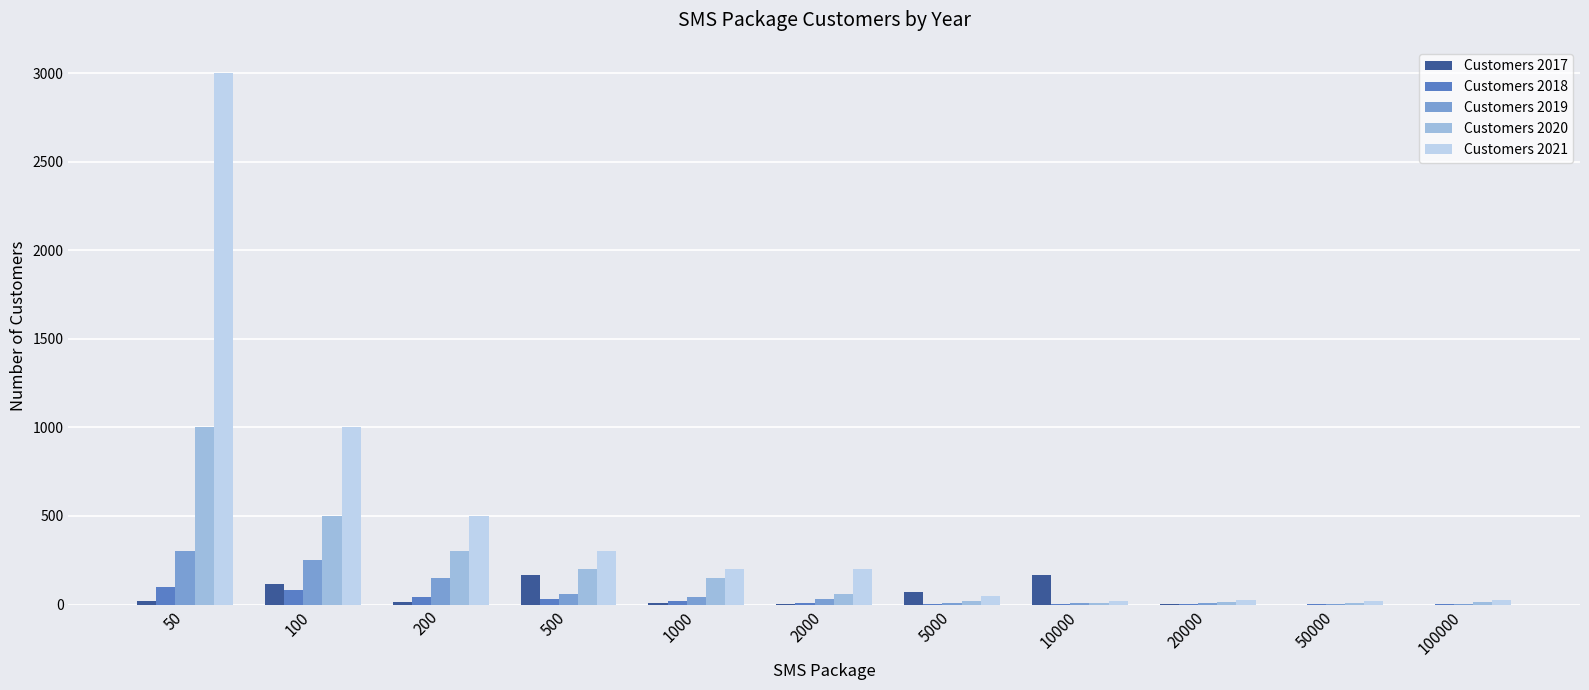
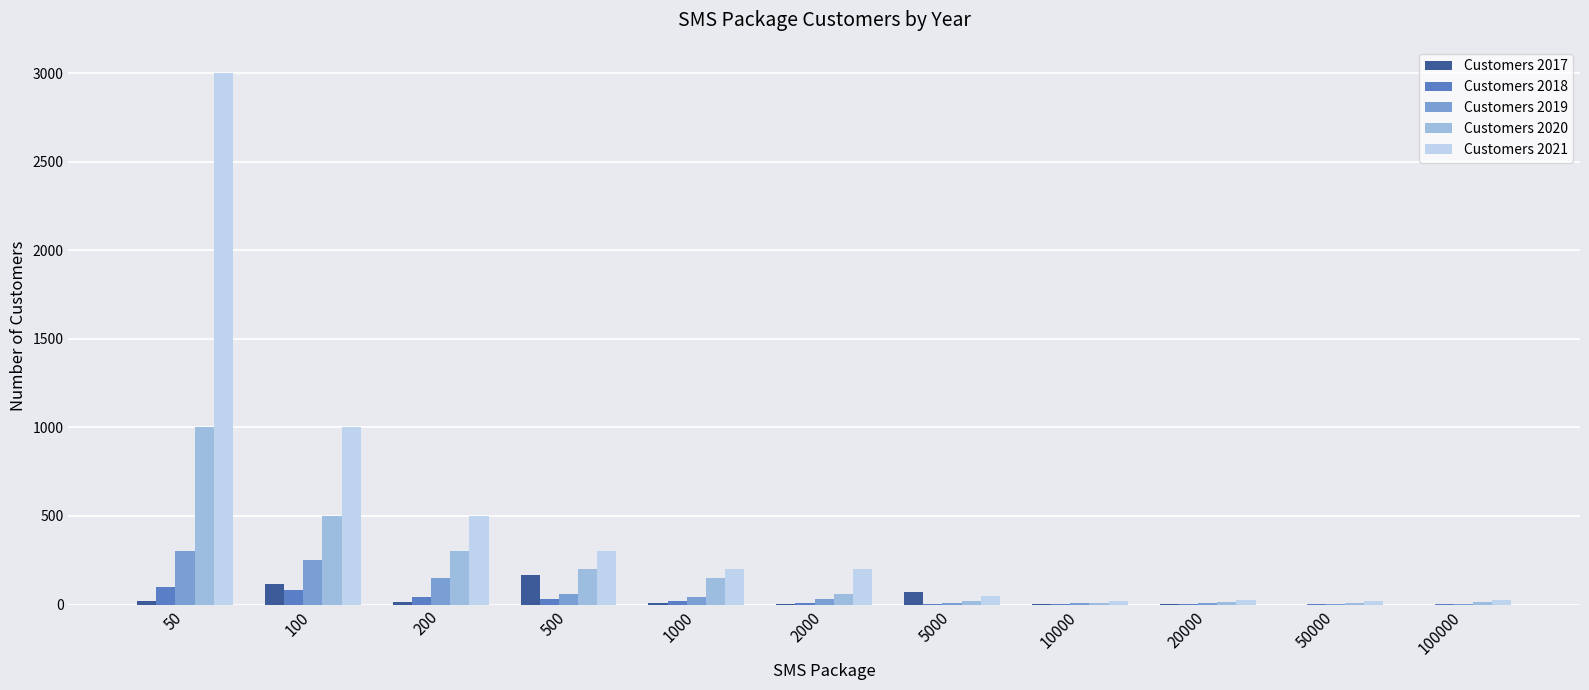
Customers 2017, 10000: 170 -> 0
